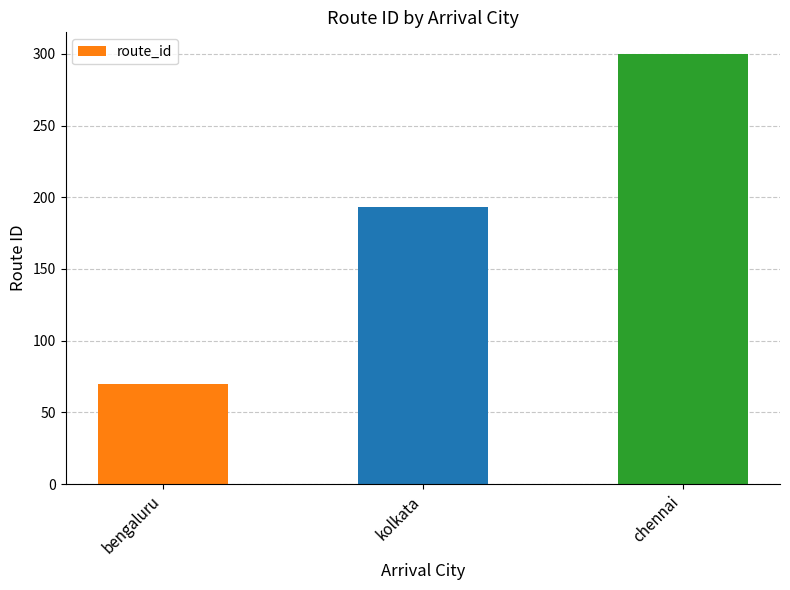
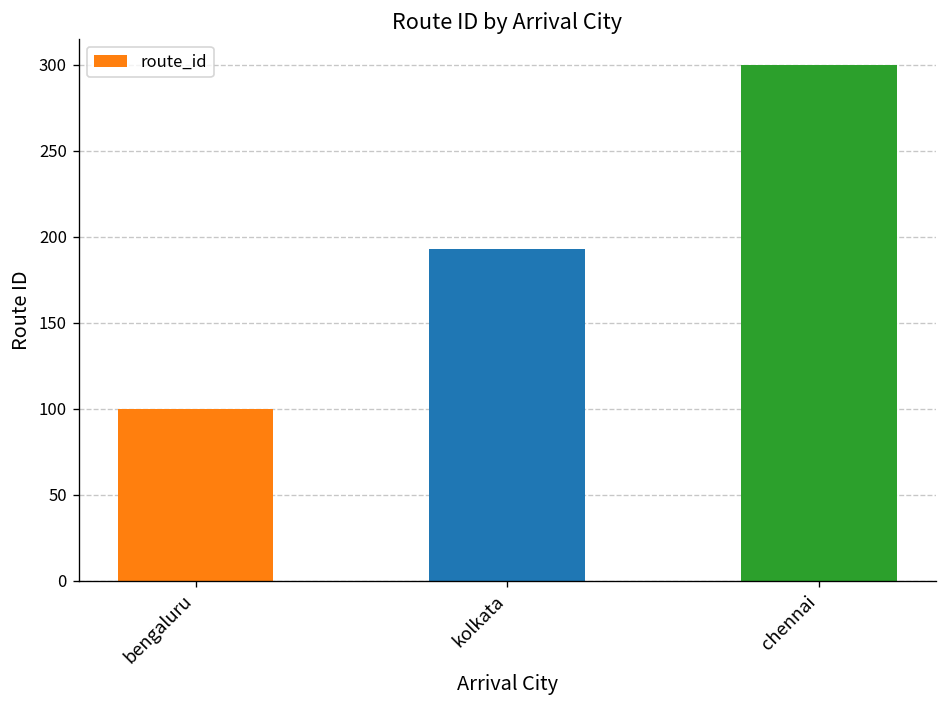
bengaluru: 70 -> 100
